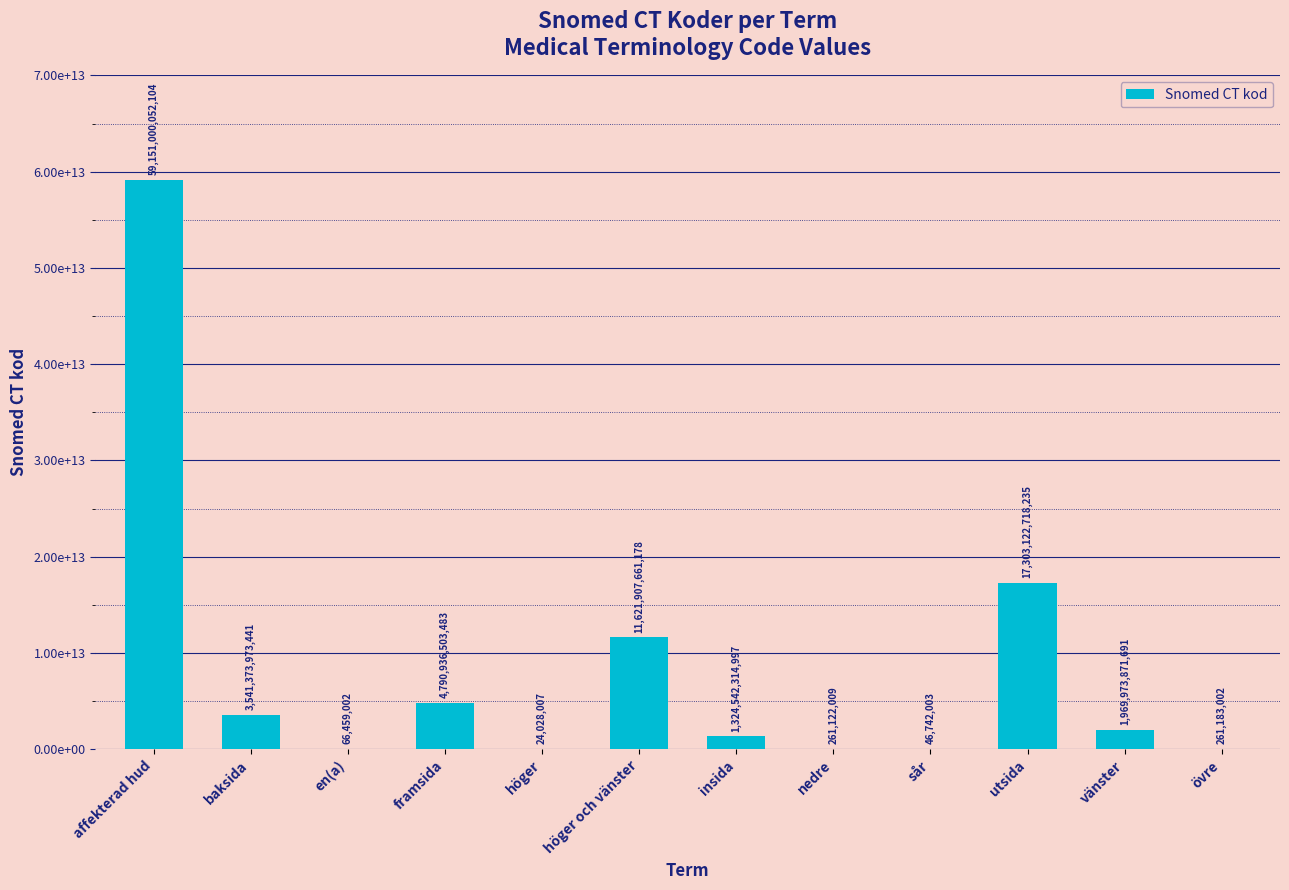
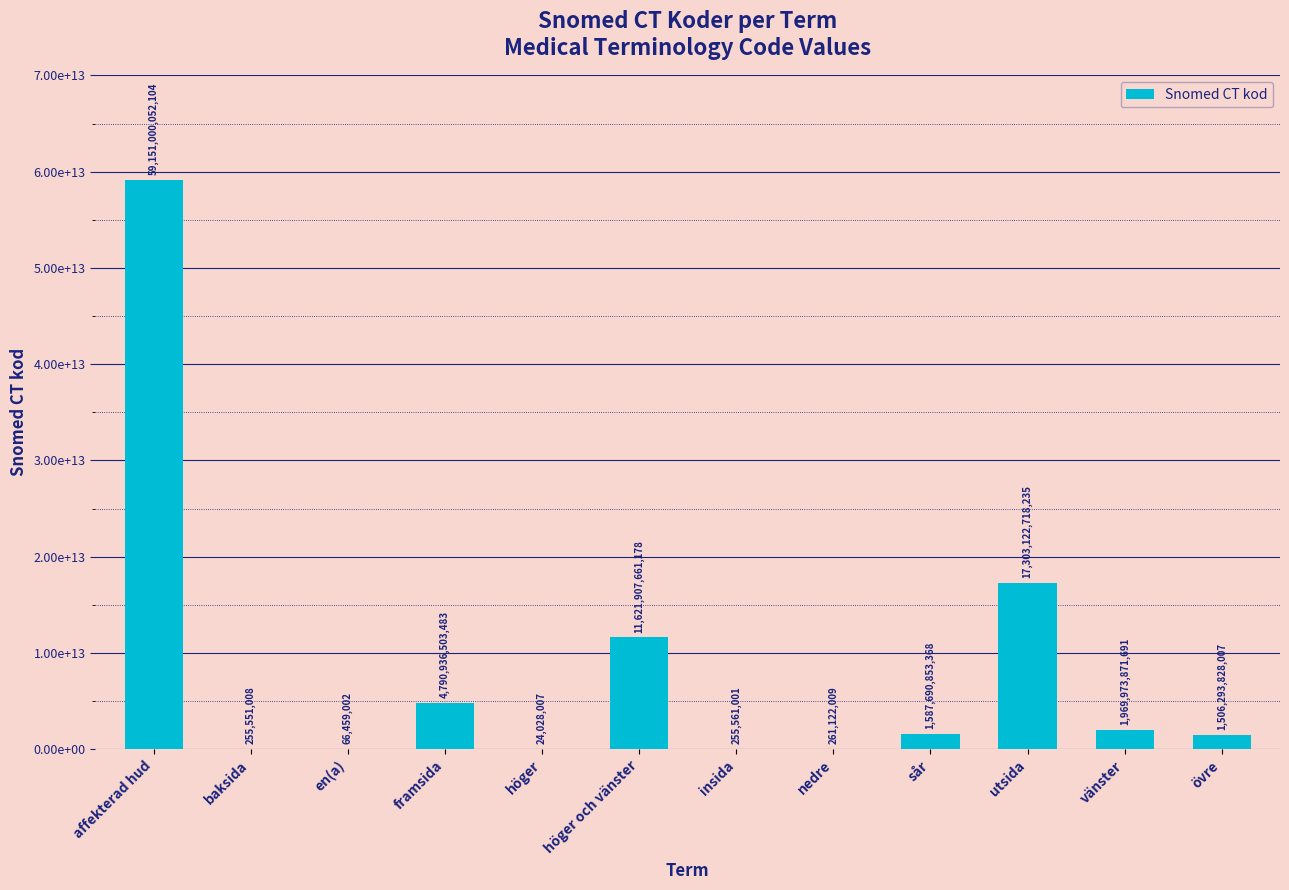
baksida: 3,541,373,973,441 -> 255,551,008
insida: 1,324,542,314,997 -> 255,561,001
sår: 46,742,003 -> 1,587,690,853,368
övre: 261,183,002 -> 1,506,293,828,007
